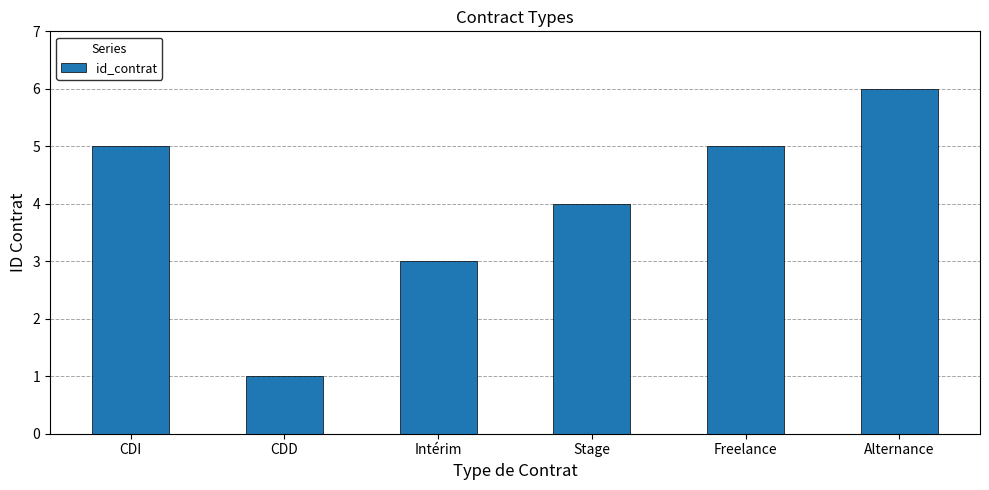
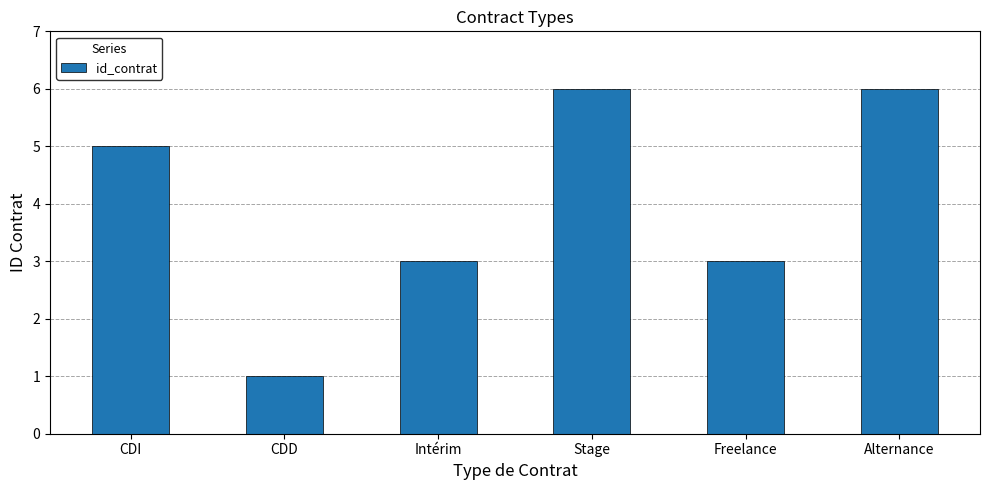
Stage: 4 -> 6
Freelance: 5 -> 3
